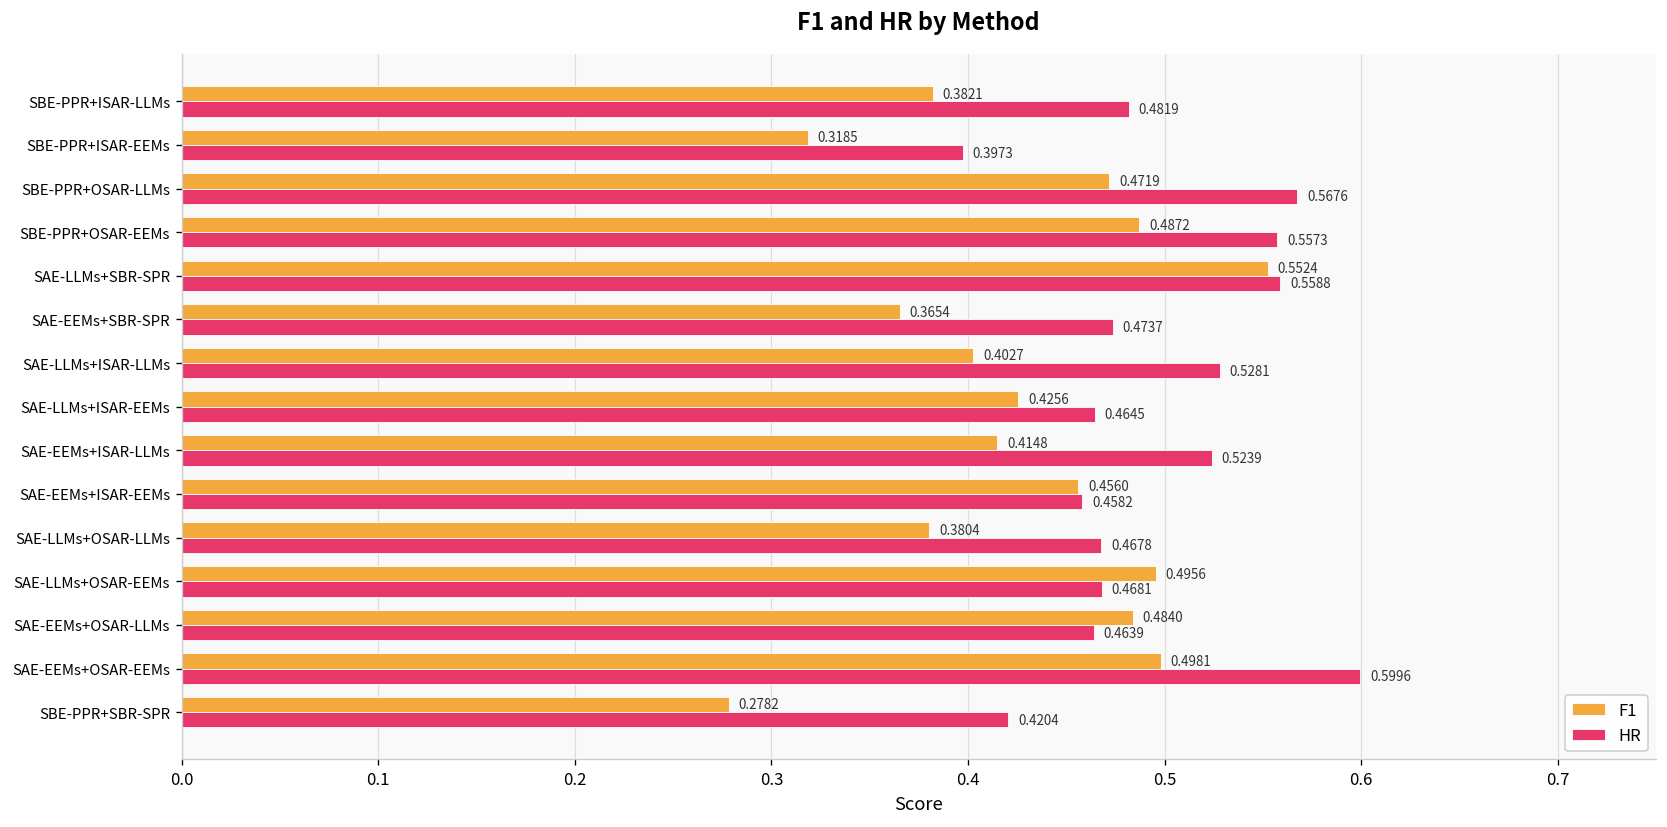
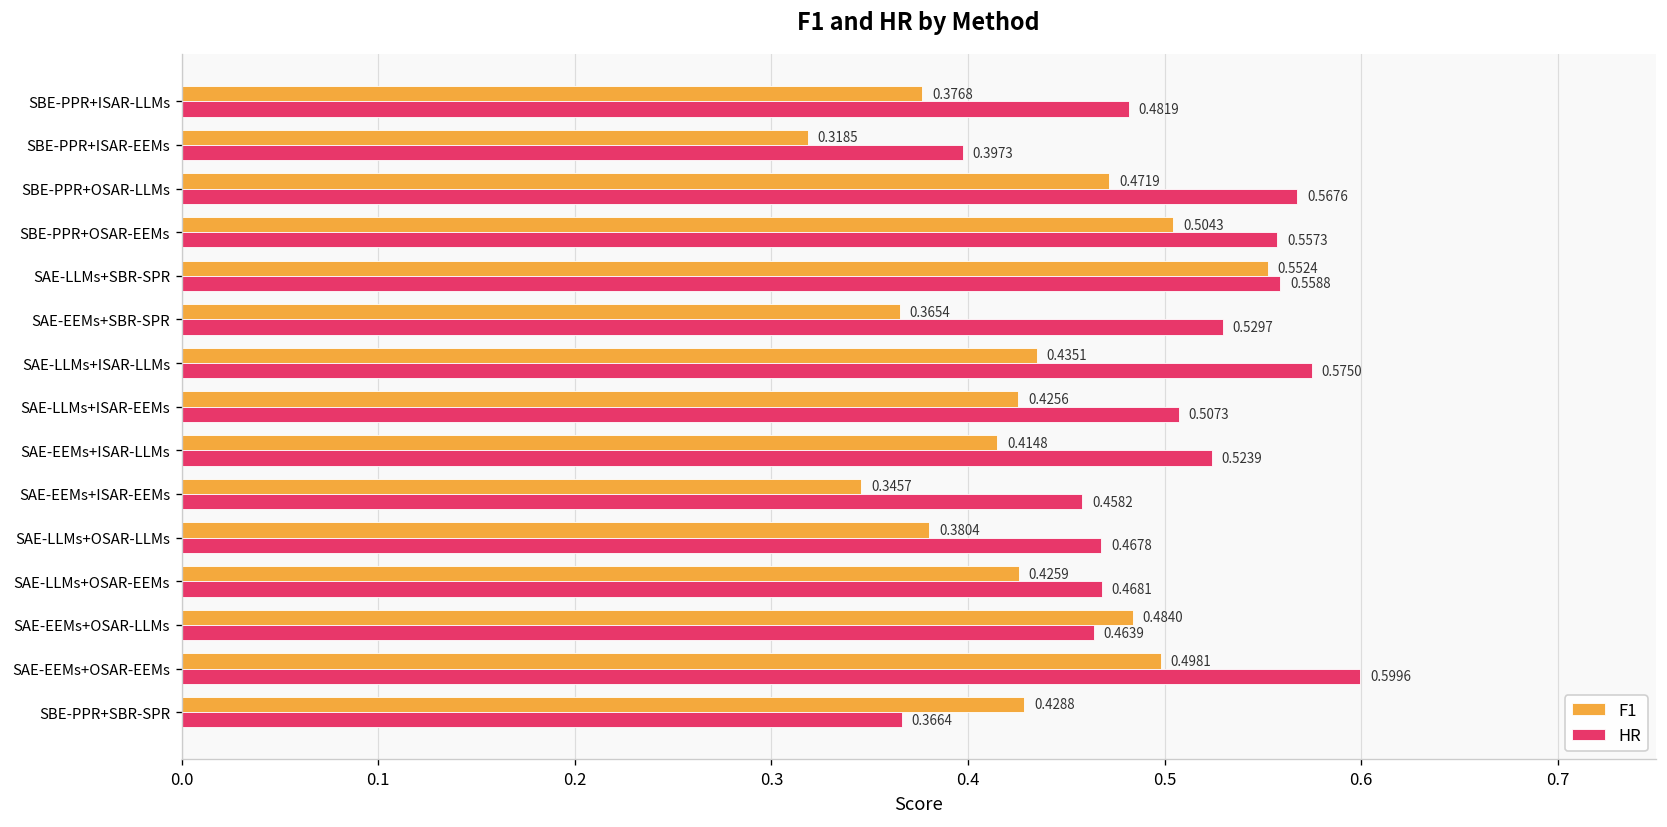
F1, SBE-PPR+ISAR-LLMs: 0.3821 -> 0.3768
F1, SBE-PPR+OSAR-EEMs: 0.4872 -> 0.5043
HR, SAE-EEMs+SBR-SPR: 0.4737 -> 0.5297
F1, SAE-LLMs+ISAR-LLMs: 0.4027 -> 0.4351
HR, SAE-LLMs+ISAR-LLMs: 0.5281 -> 0.5750
HR, SAE-LLMs+ISAR-EEMs: 0.4645 -> 0.5073
F1, SAE-EEMs+ISAR-EEMs: 0.4560 -> 0.3457
F1, SAE-LLMs+OSAR-EEMs: 0.4956 -> 0.4259
F1, SBE-PPR+SBR-SPR: 0.2782 -> 0.4288
HR, SBE-PPR+SBR-SPR: 0.4204 -> 0.3664
